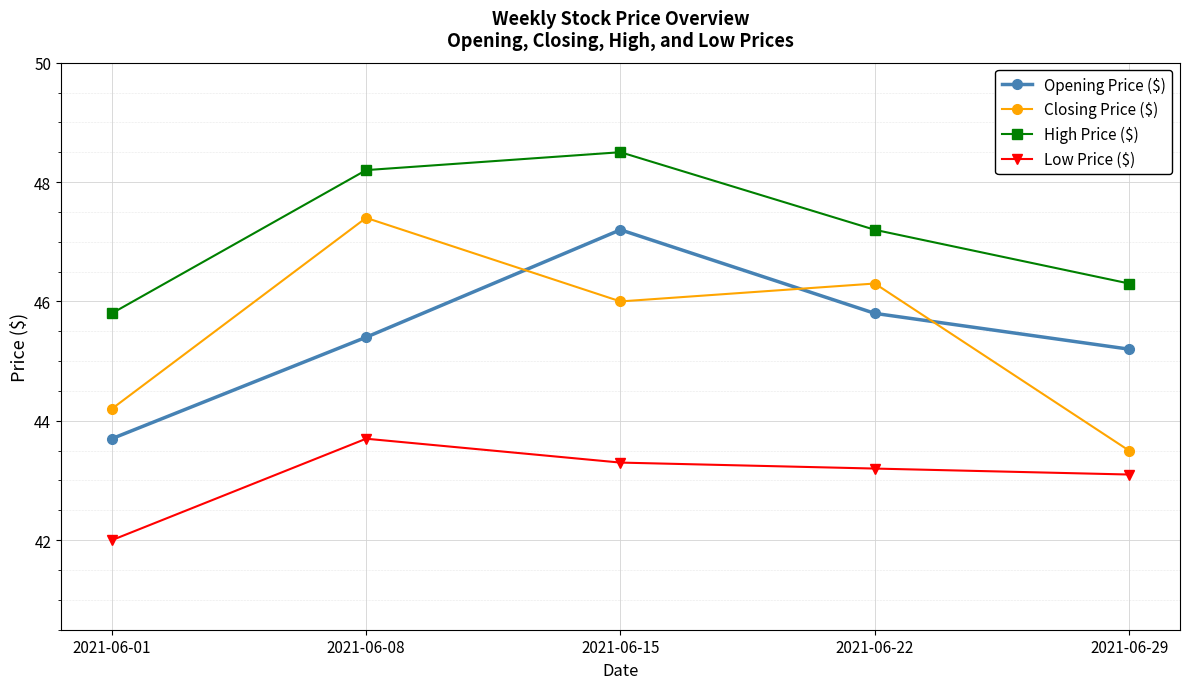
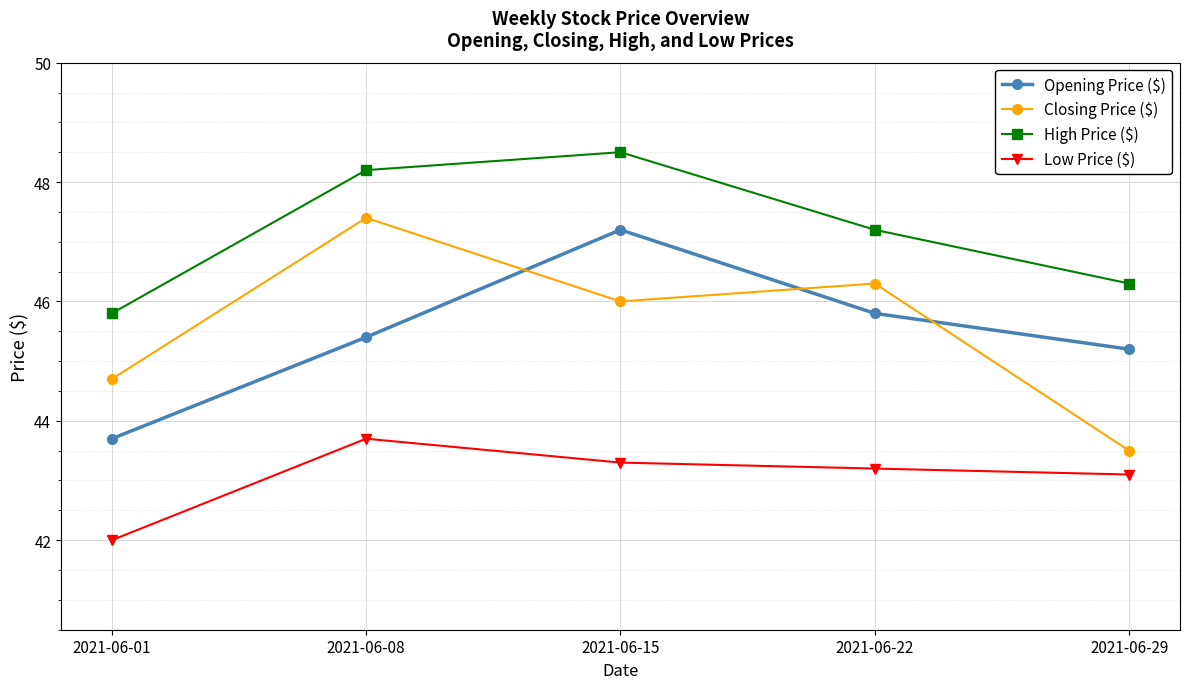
Closing Price ($), 2021-06-01: 44.2 -> 44.7
